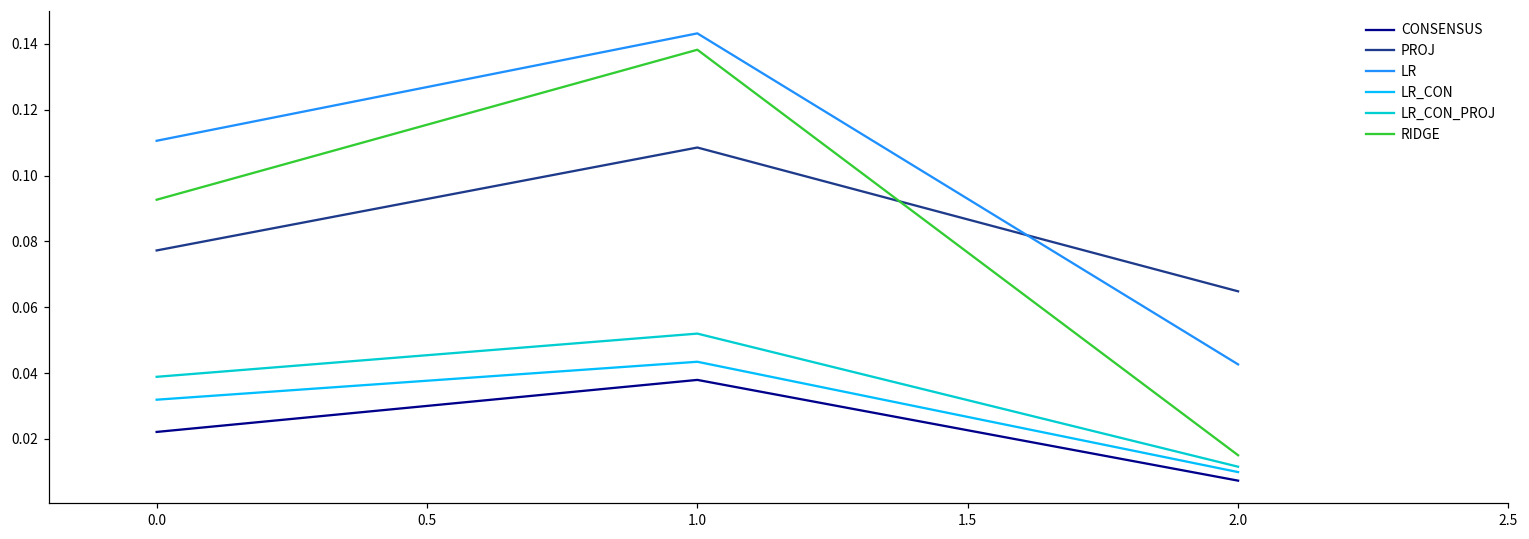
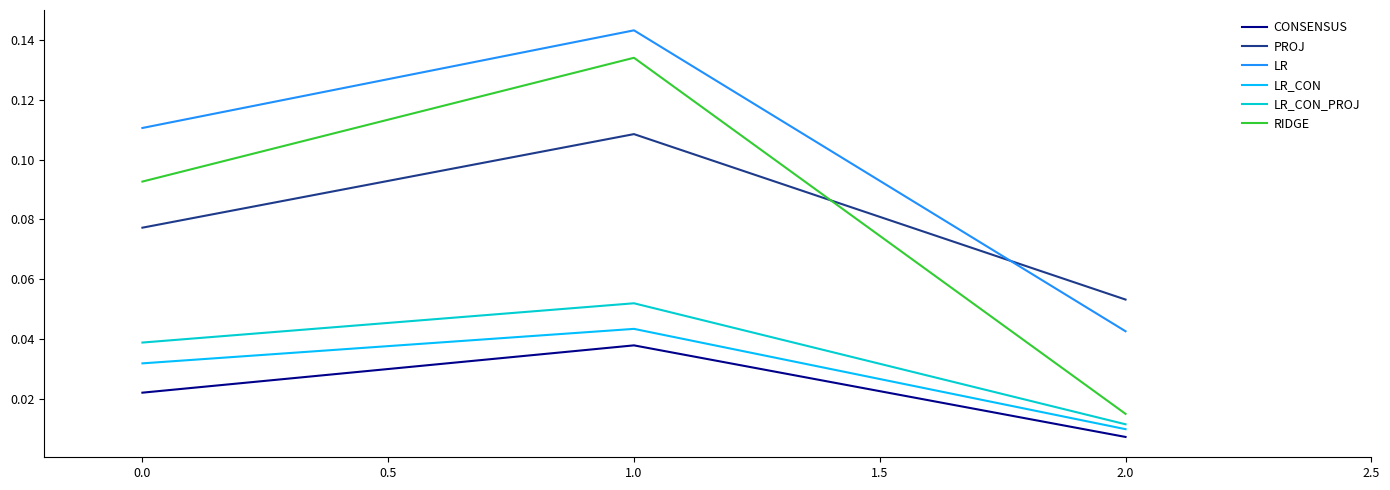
RIDGE, 1.0: 0.138 -> 0.134
PROJ, 2.0: 0.065 -> 0.053
